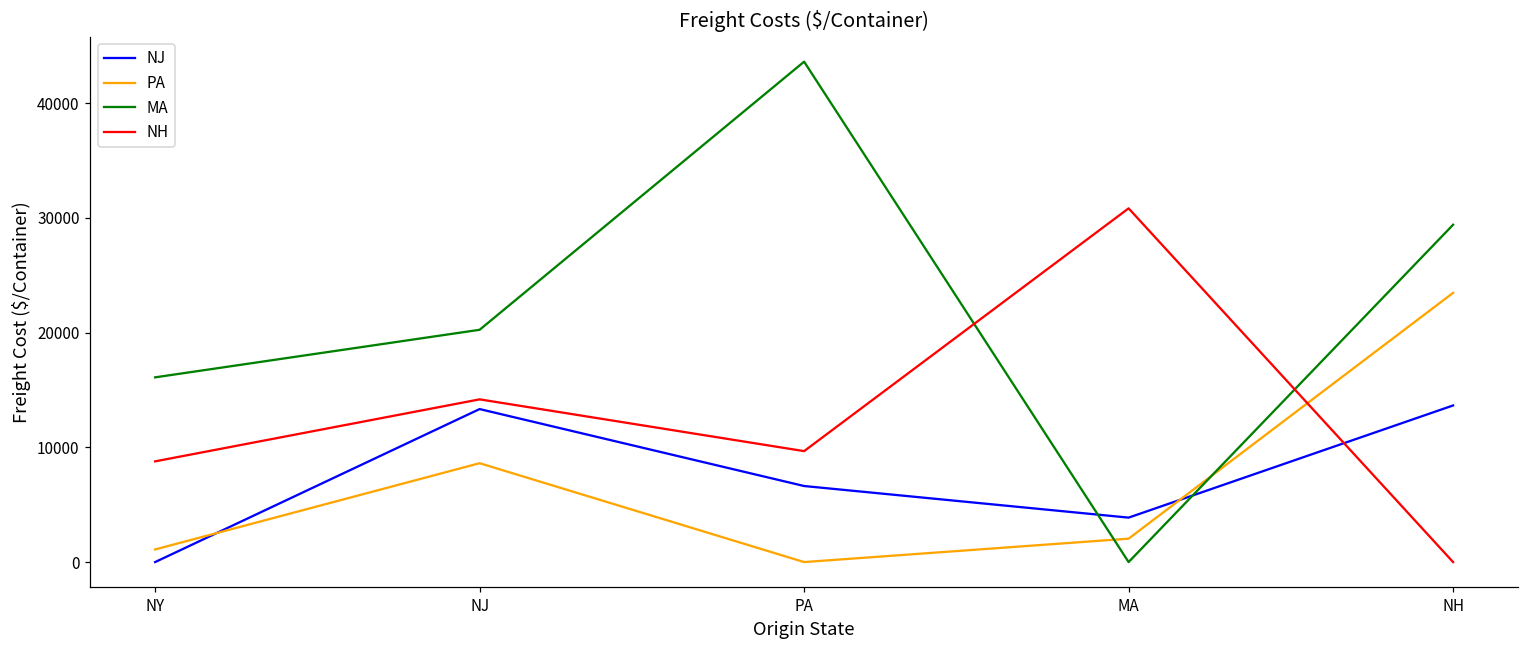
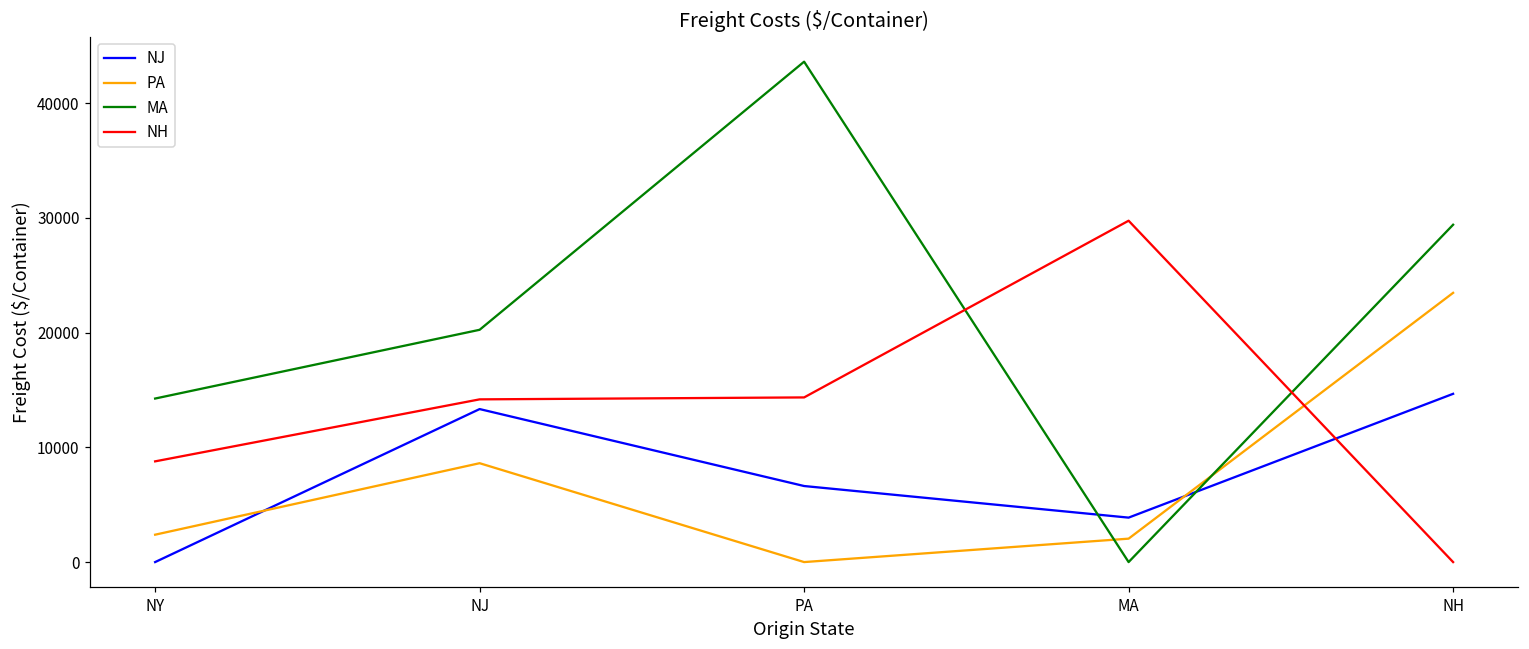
PA, NY: 1100 -> 2400
MA, NY: 16100 -> 14300
NH, PA: 9700 -> 14400
NH, MA: 30800 -> 29800
NJ, NH: 13700 -> 14700
